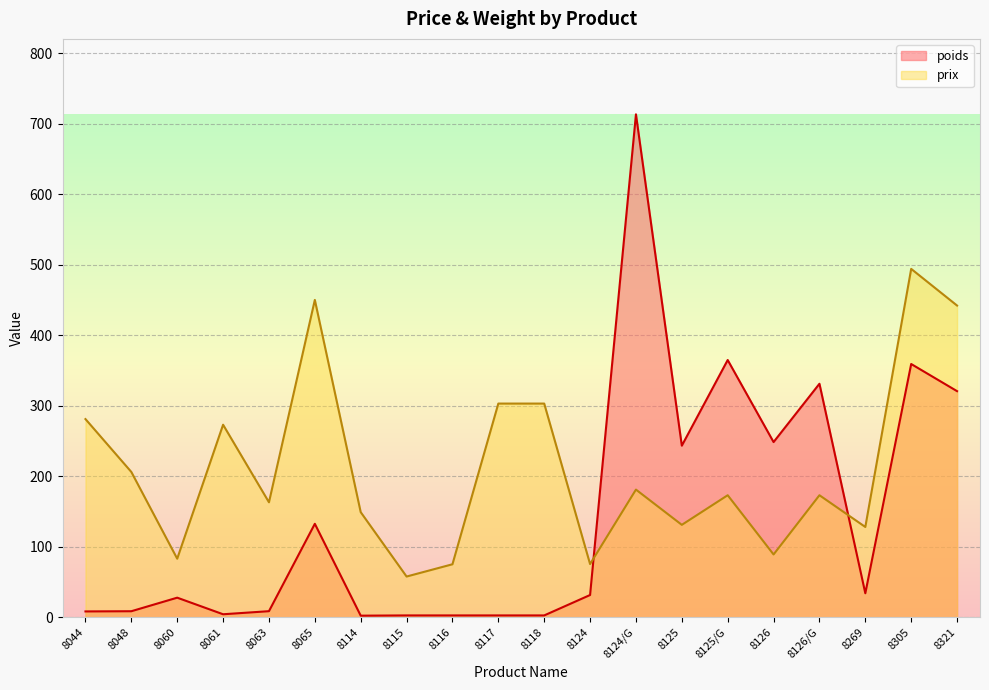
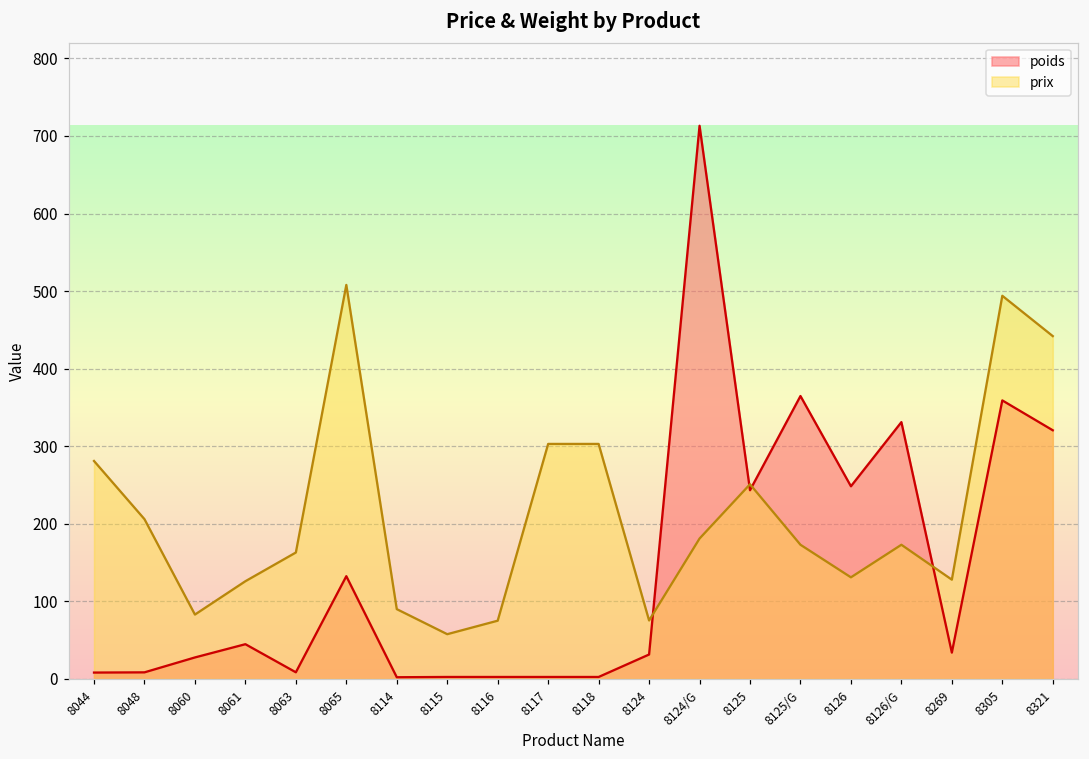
poids, 8061: 0 -> 40
prix, 8061: 270 -> 130
prix, 8065: 450 -> 510
prix, 8114: 150 -> 90
prix, 8125: 130 -> 250
prix, 8126: 90 -> 130
